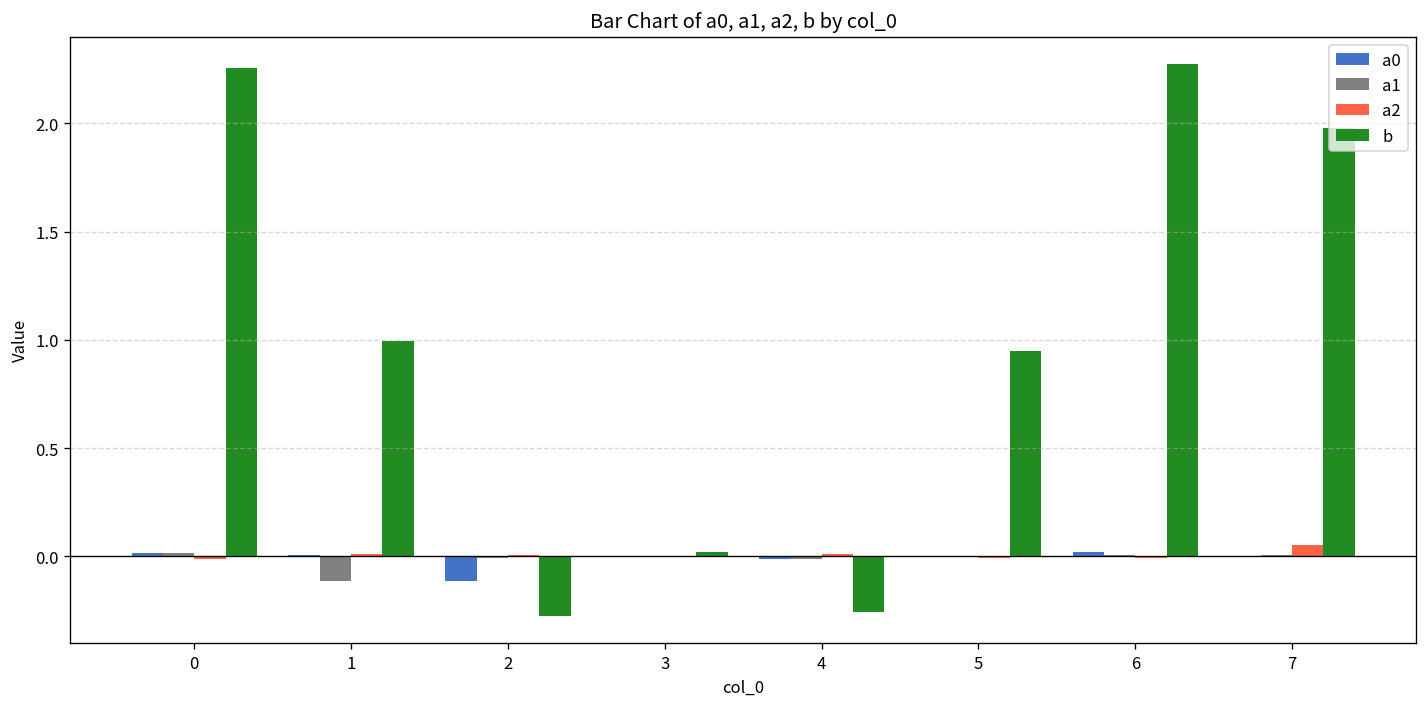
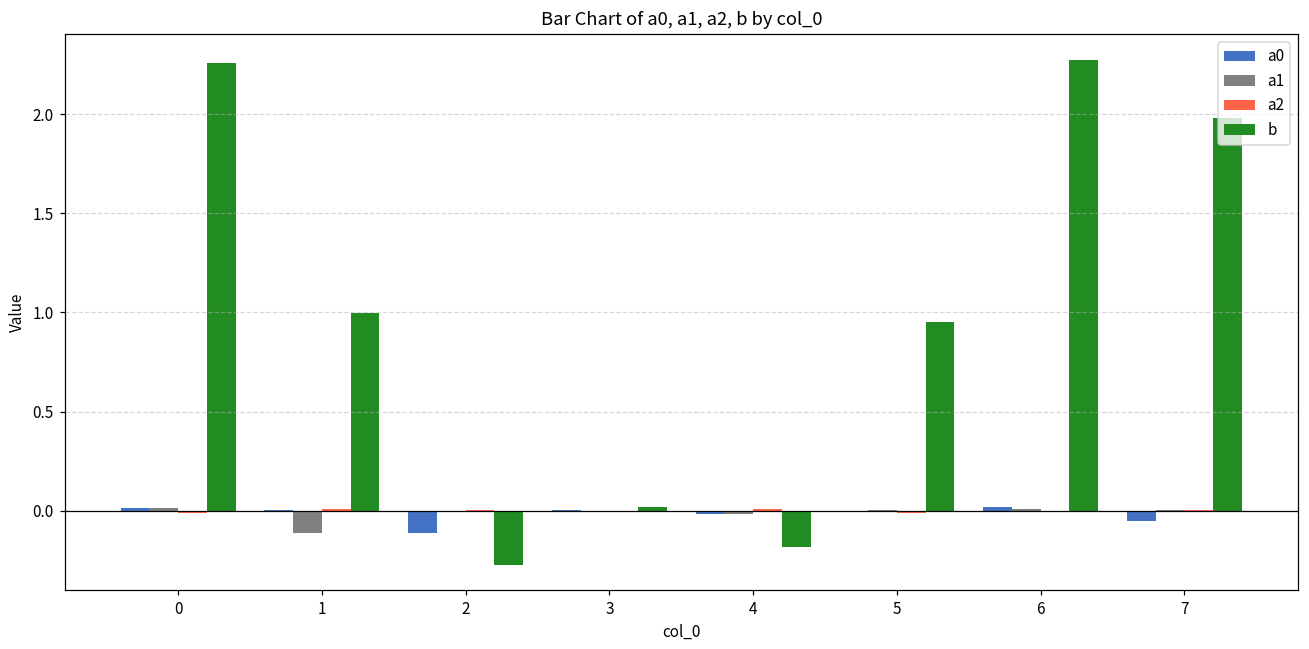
b, 4: -0.26 -> -0.18
a0, 7: 0.00 -> -0.05
a2, 7: 0.05 -> 0.01
